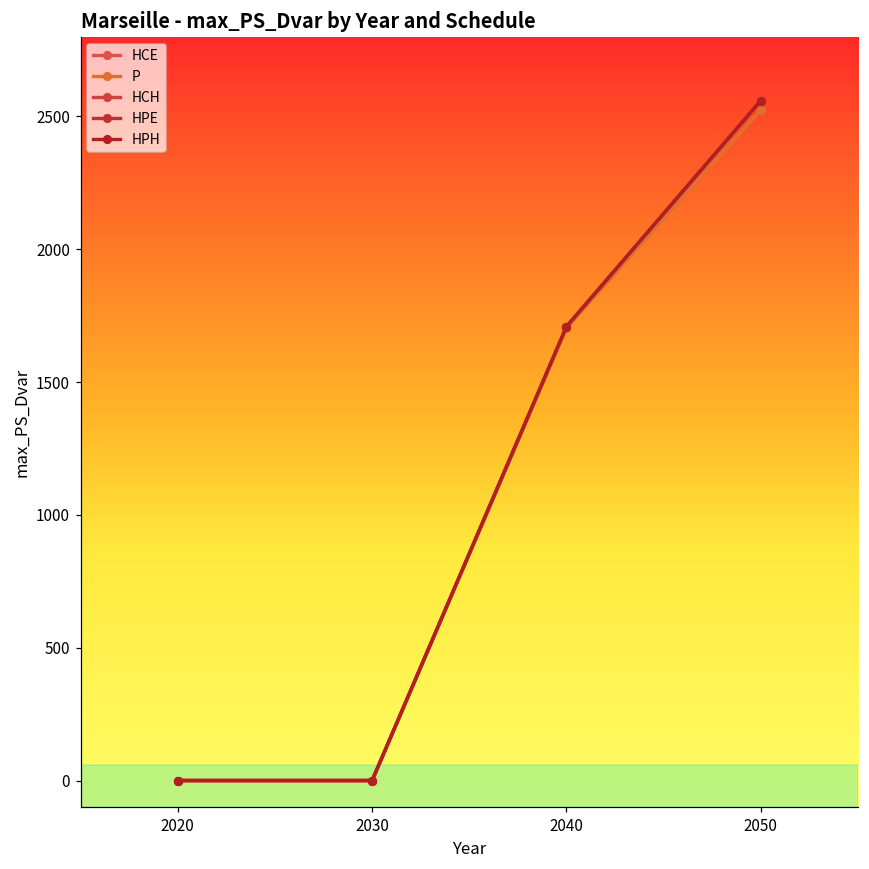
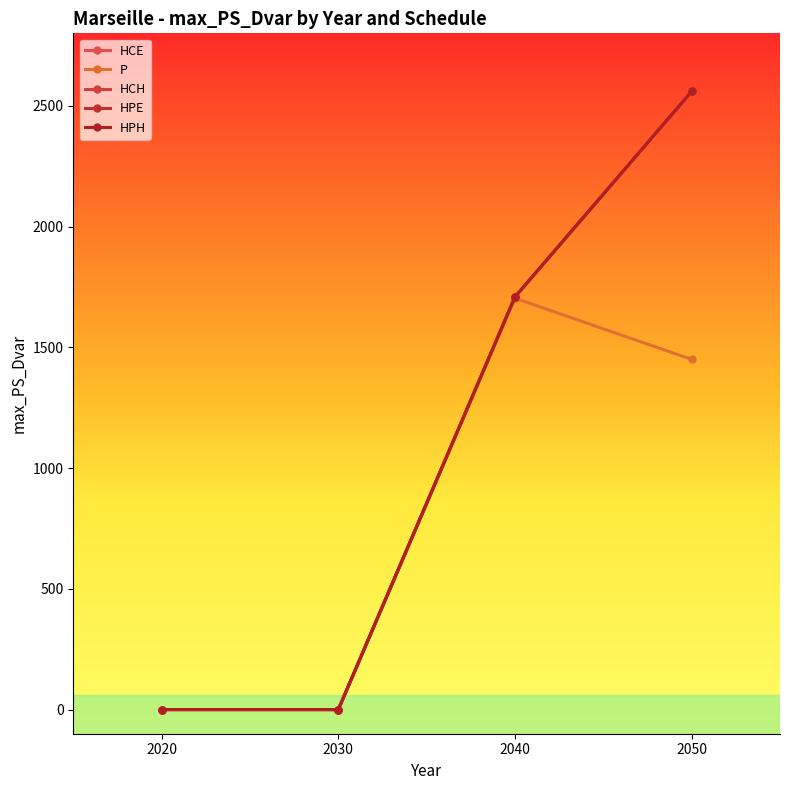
P, 2050: 2520 -> 1450
